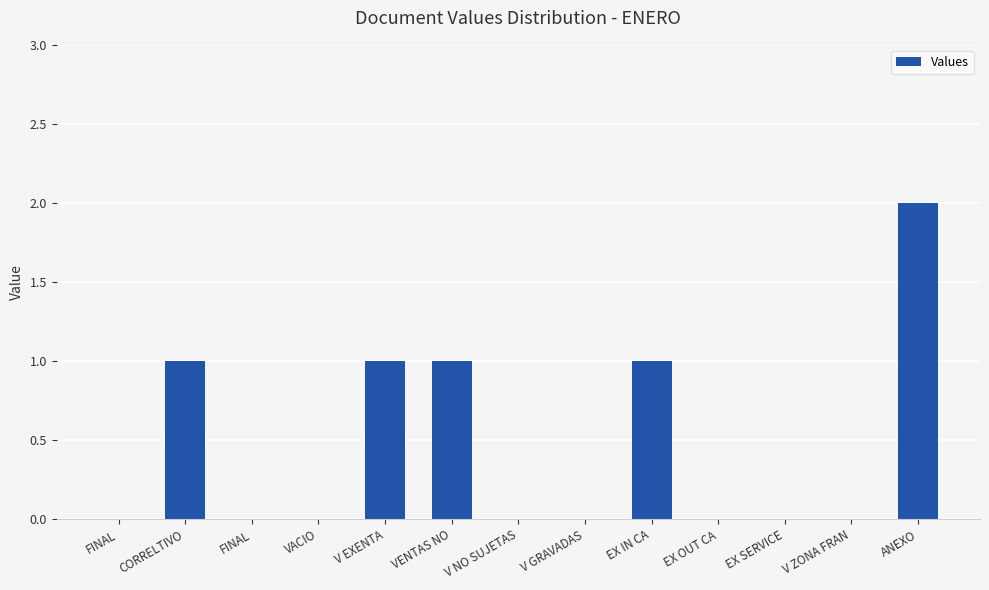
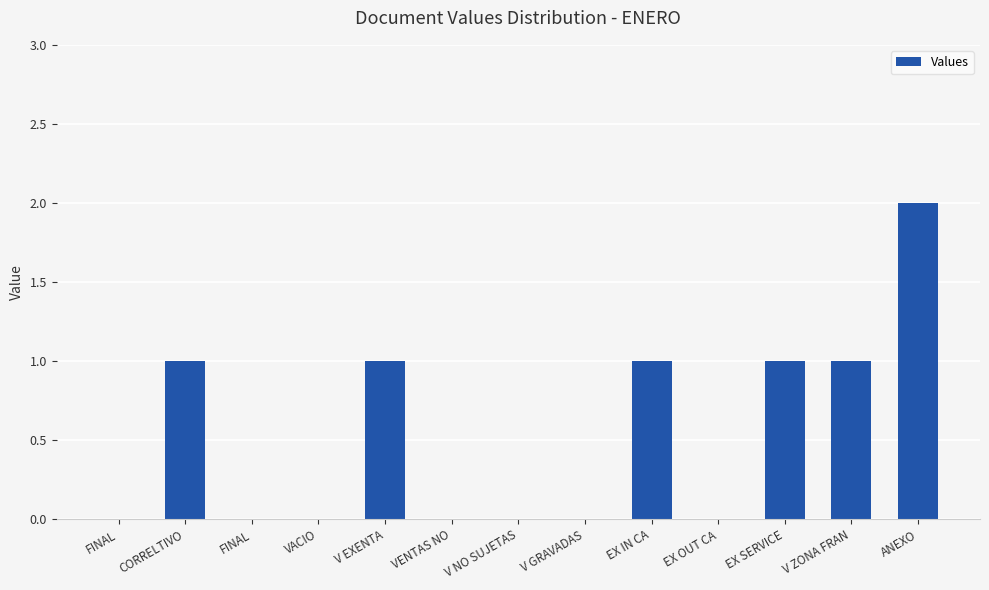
VENTAS NO: 1 -> 0
EX SERVICE: 0 -> 1
V ZONA FRAN: 0 -> 1
